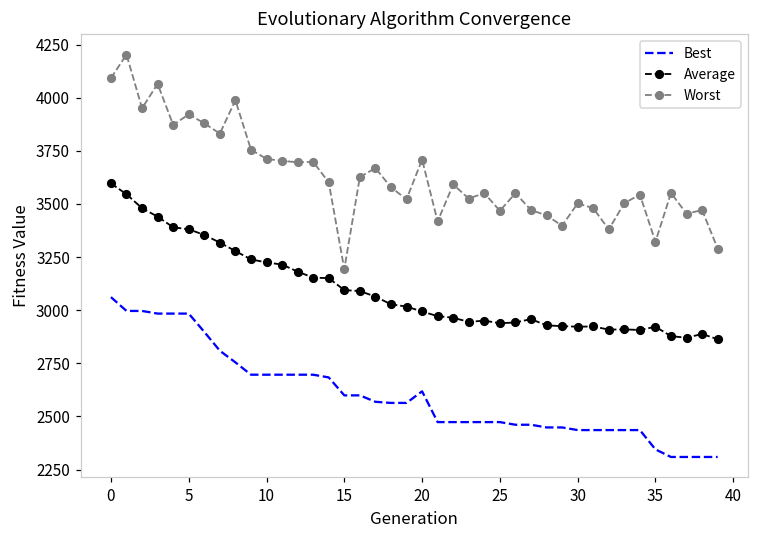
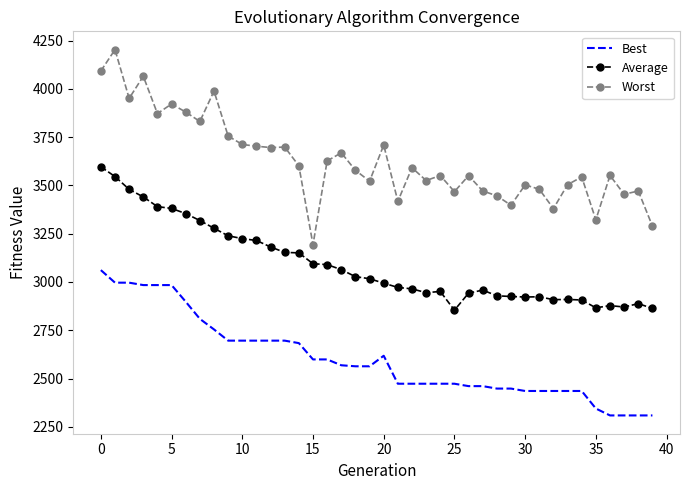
Average, 25: 2940 -> 2850
Average, 35: 2920 -> 2870
